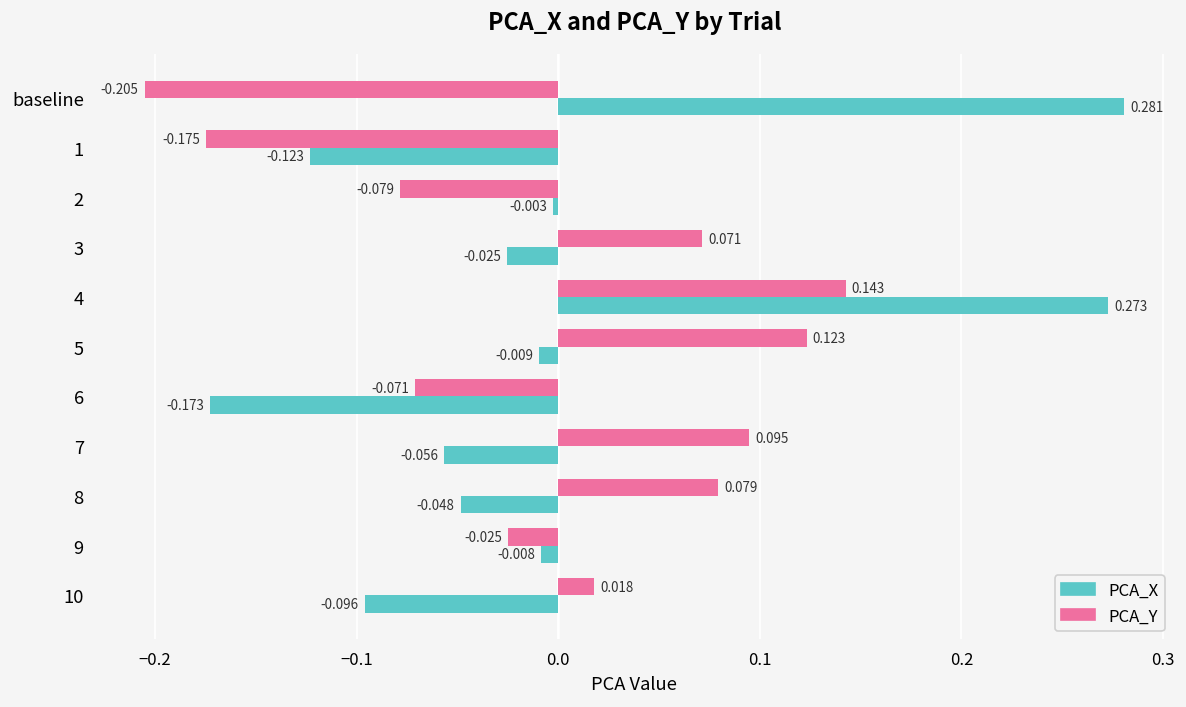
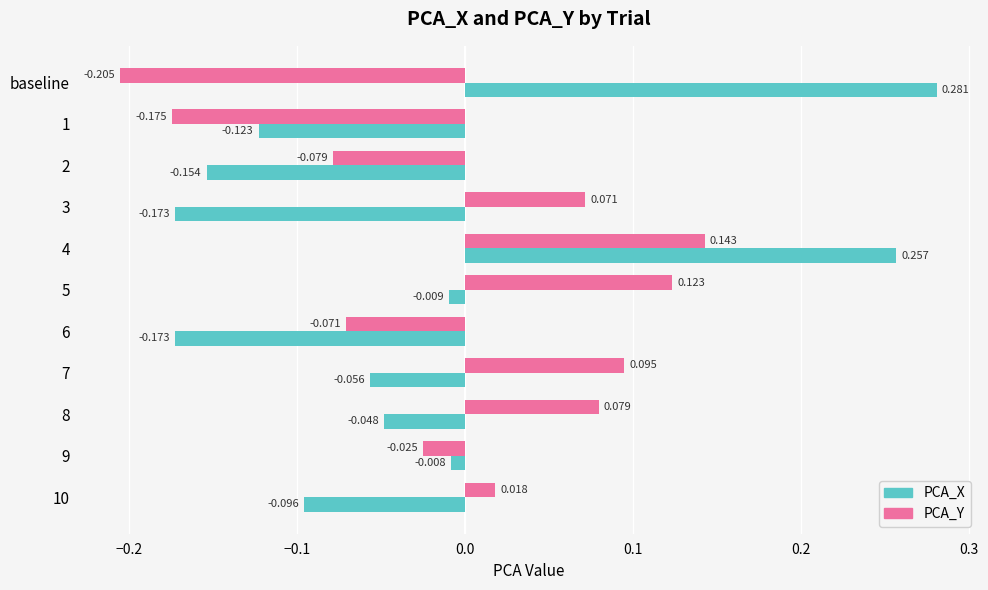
PCA_X, 2: -0.003 -> -0.154
PCA_X, 3: -0.025 -> -0.173
PCA_X, 4: 0.273 -> 0.257
